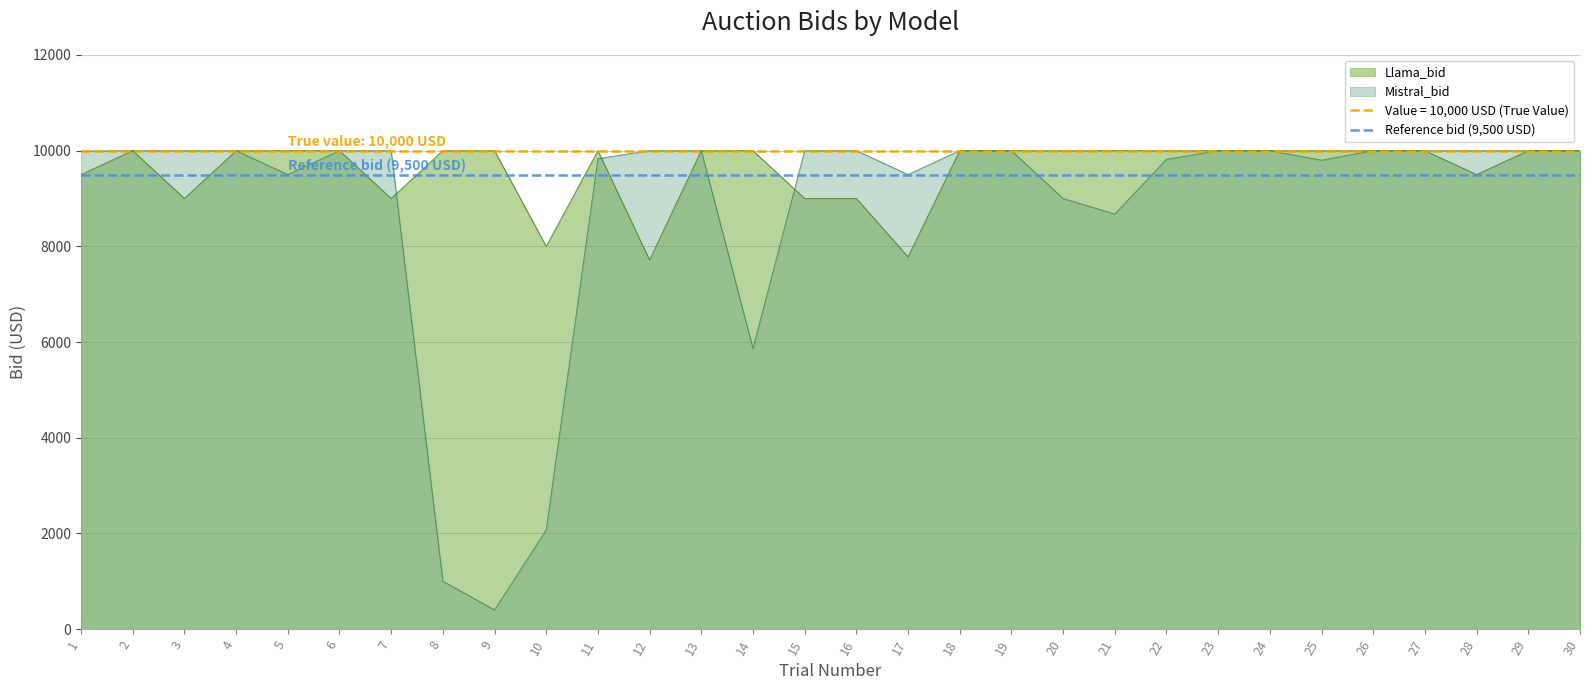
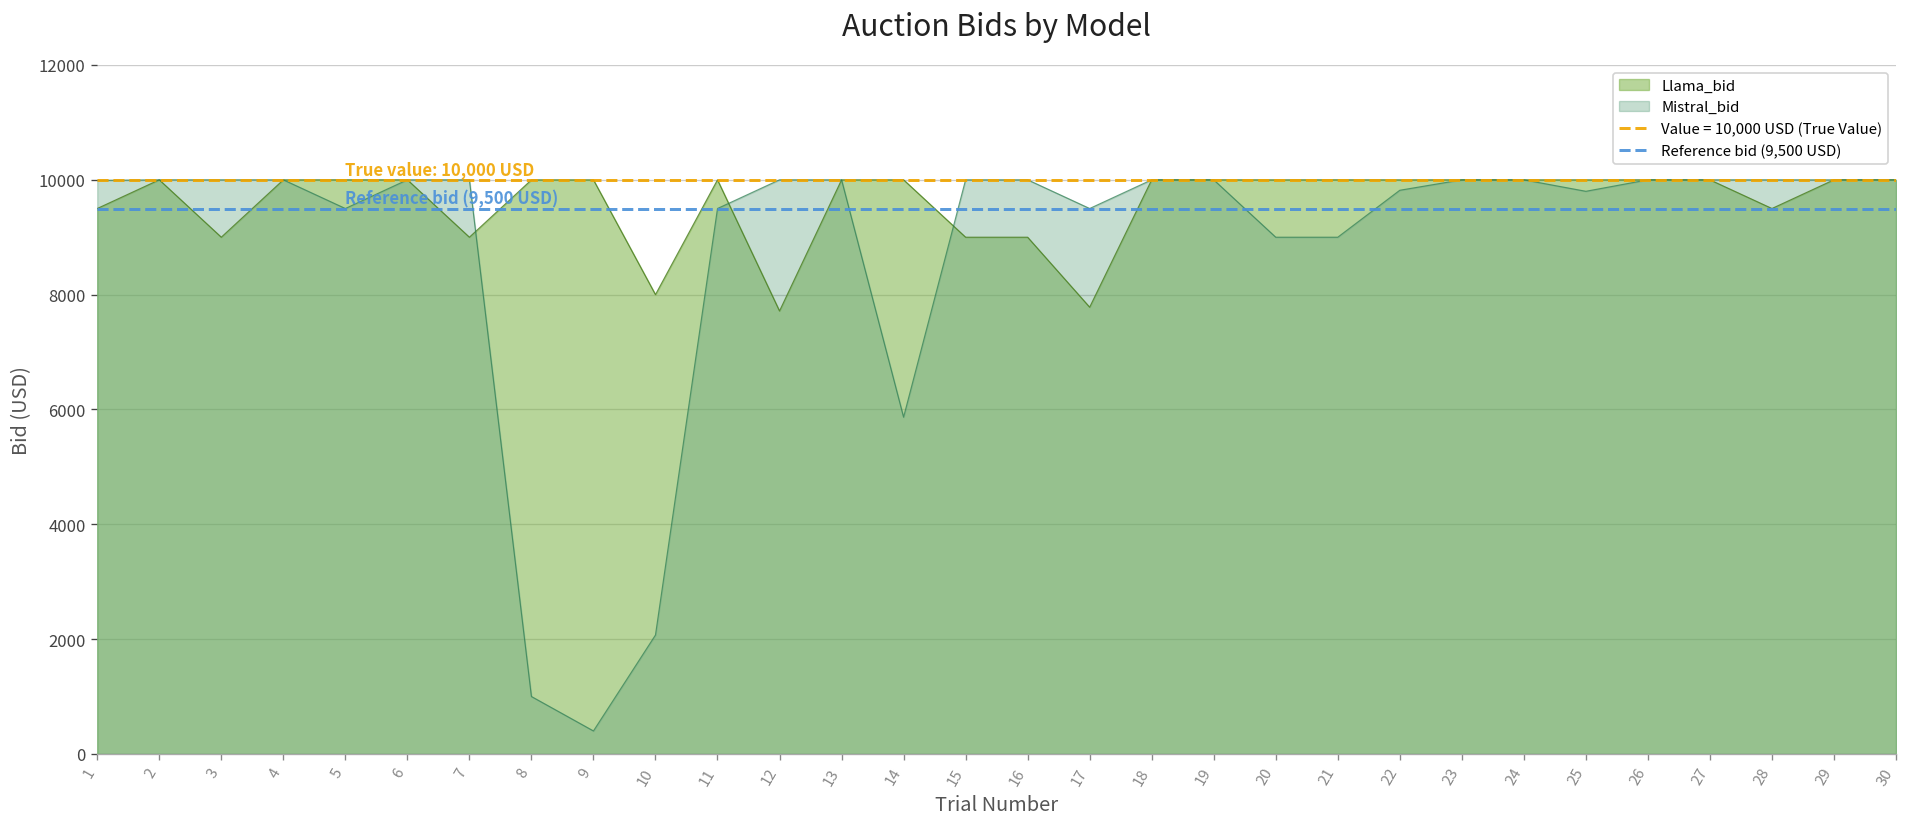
Mistral_bid, 11: 9800 -> 9500
Mistral_bid, 21: 8700 -> 9000
